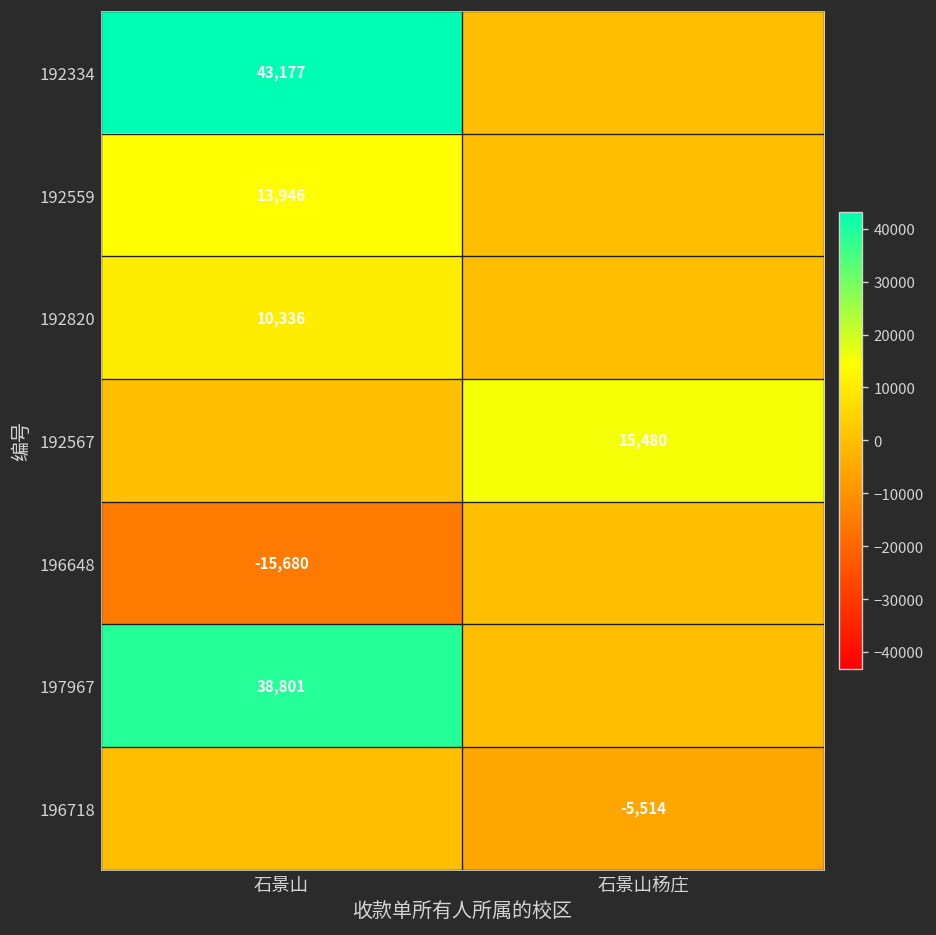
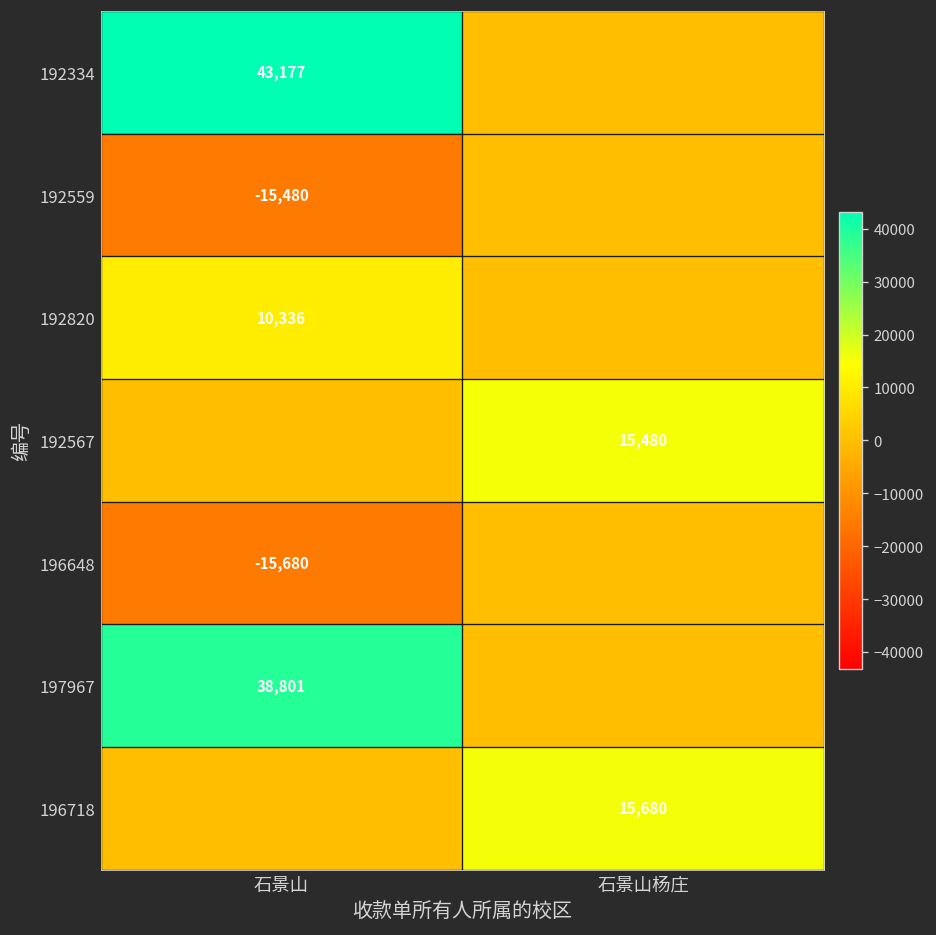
192559, 石景山: 13,946 -> -15,480
196718, 石景山杨庄: -5,514 -> 15,680
